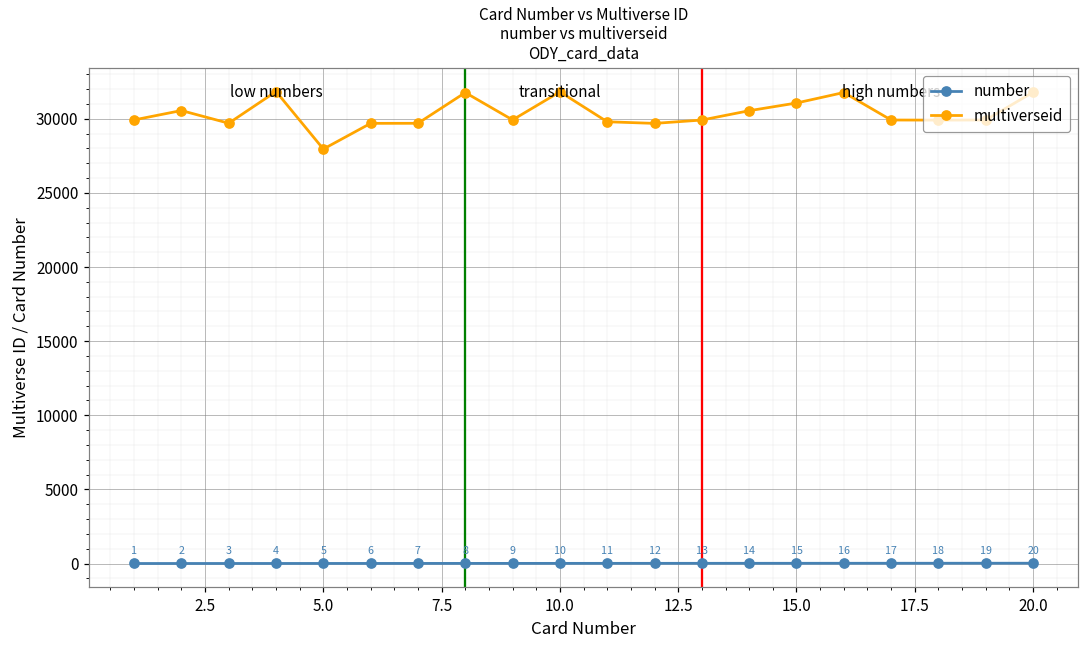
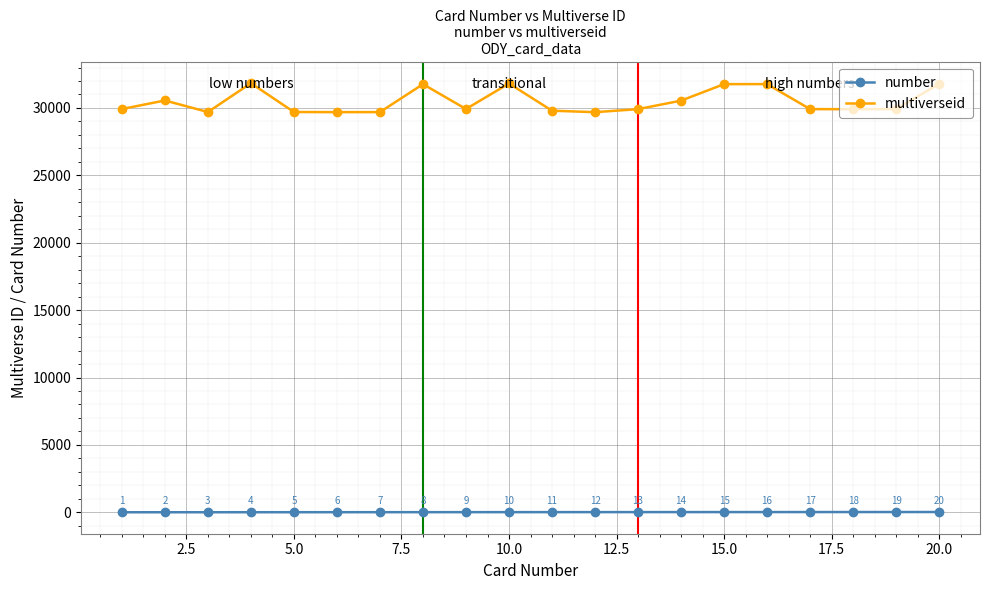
multiverseid, 5.0: 28000 -> 29700
multiverseid, 15.0: 31100 -> 31800
